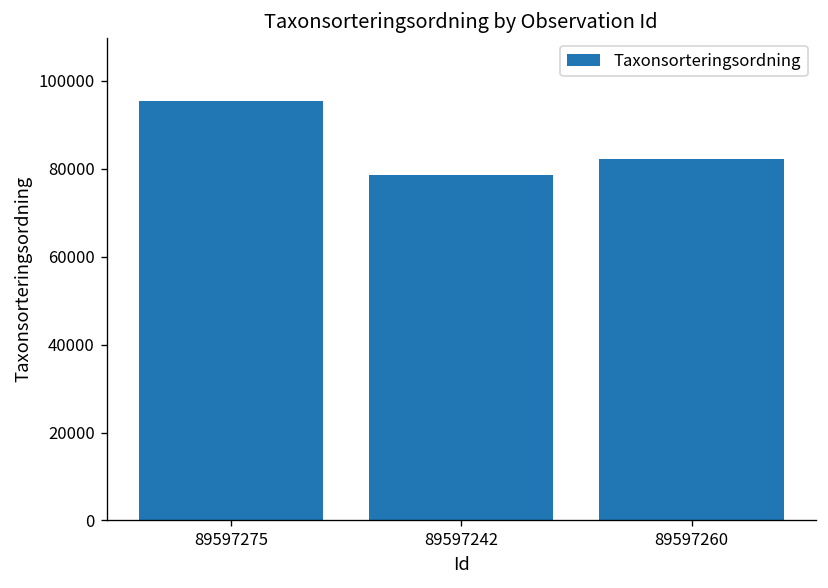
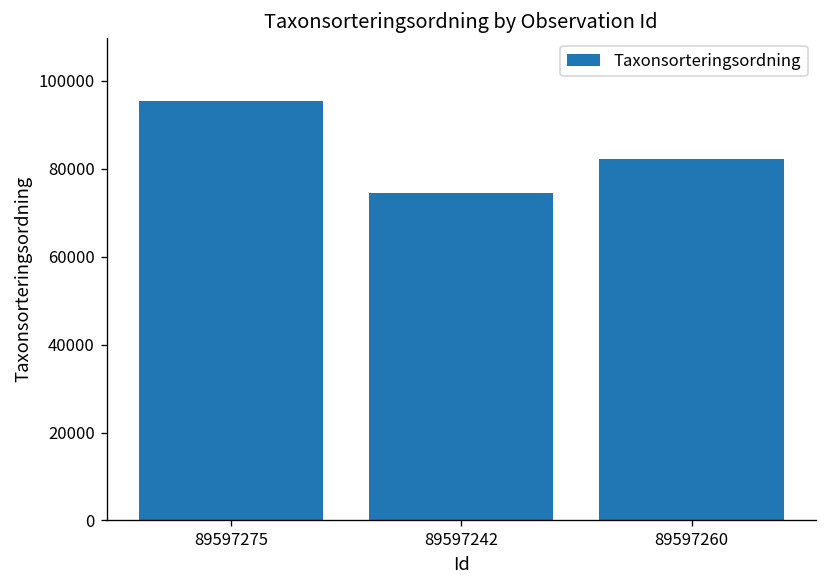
89597242: 79000 -> 74000
